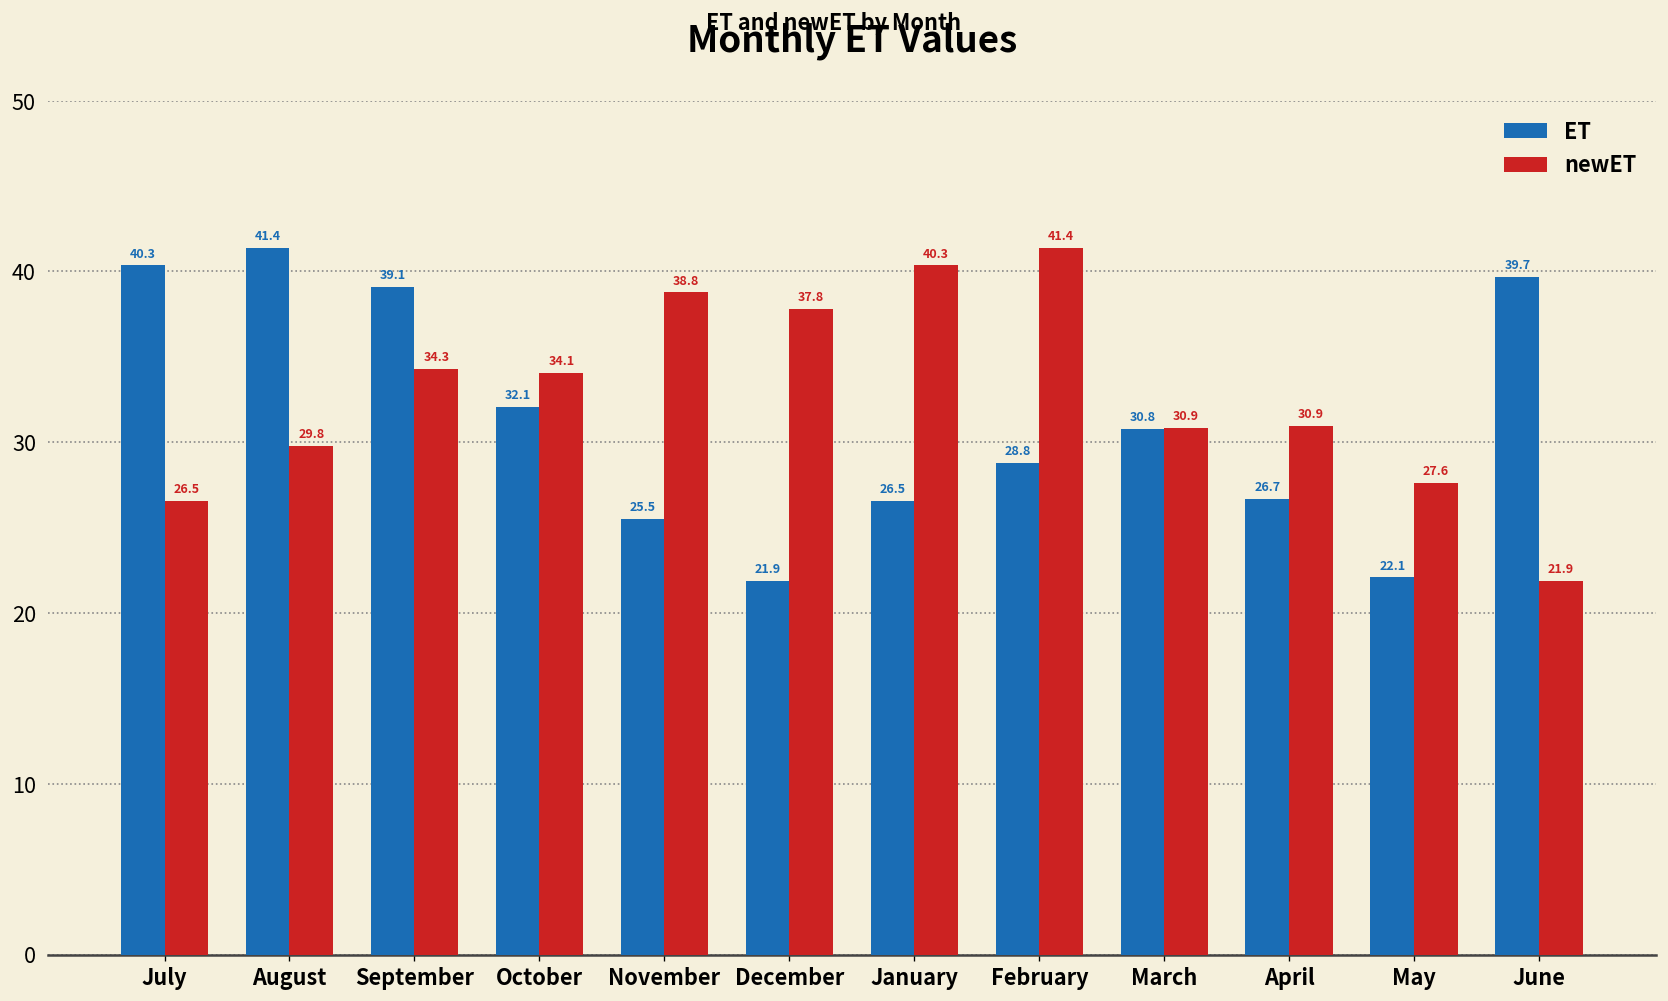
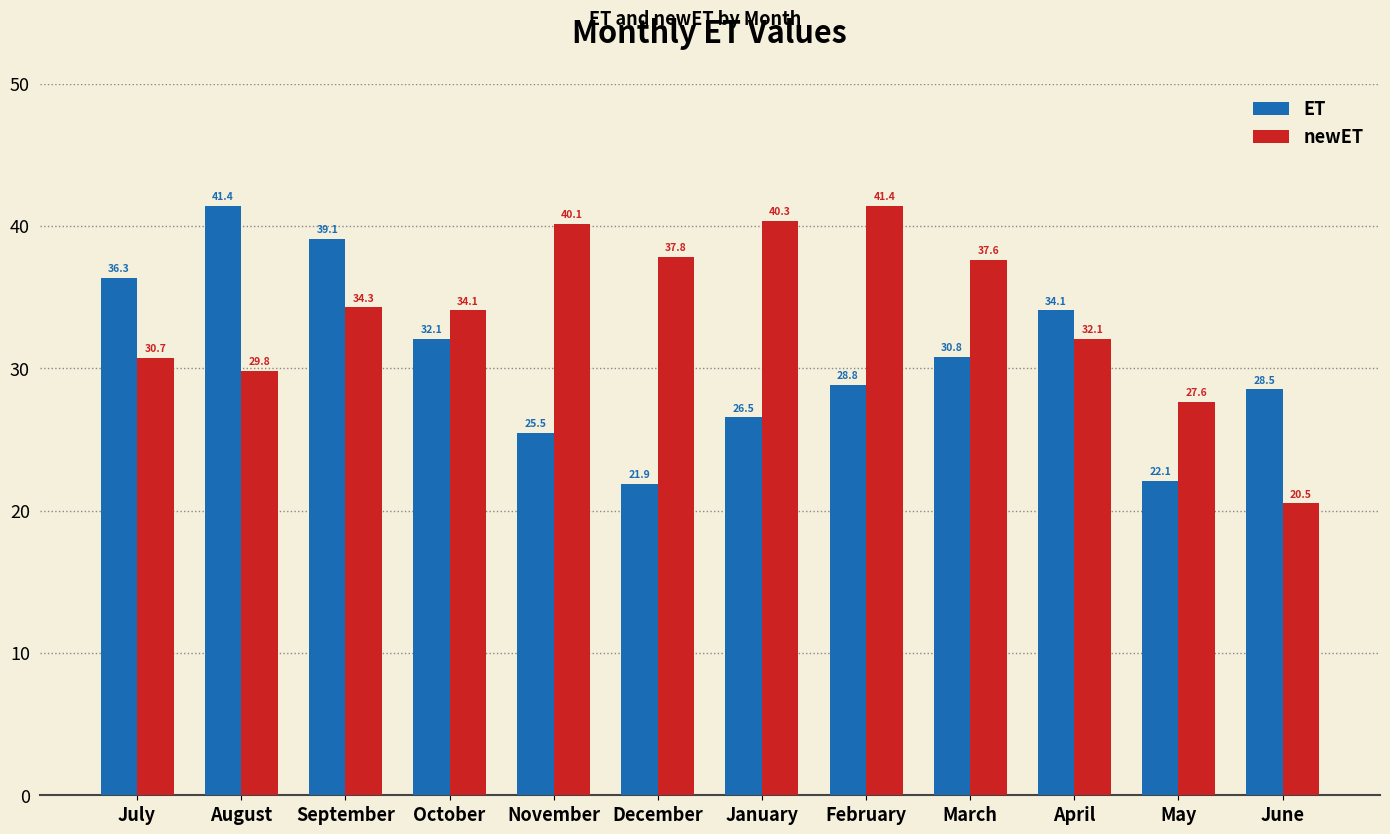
ET, July: 40.3 -> 36.3
newET, July: 26.5 -> 30.7
newET, November: 38.8 -> 40.1
newET, March: 30.9 -> 37.6
ET, April: 26.7 -> 34.1
newET, April: 30.9 -> 32.1
ET, June: 39.7 -> 28.5
newET, June: 21.9 -> 20.5
